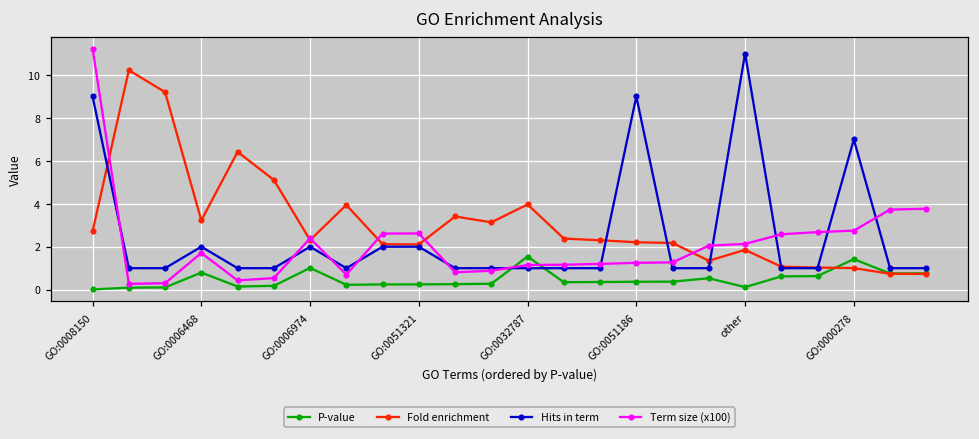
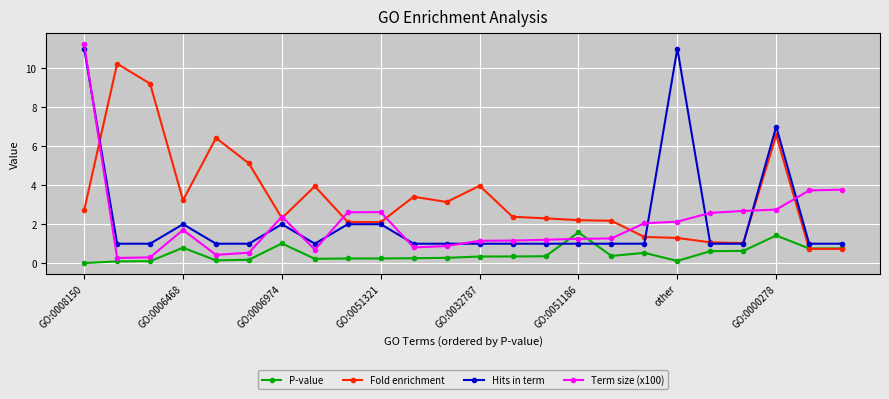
Hits in term, GO:0008150: 9 -> 11
P-value, GO:0032787: 1.5 -> 0.3
P-value, GO:0051186: 0.4 -> 1.6
Hits in term, GO:0051186: 9 -> 1
Fold enrichment, other: 1.9 -> 1.3
Fold enrichment, GO:0000278: 1.0 -> 6.6
